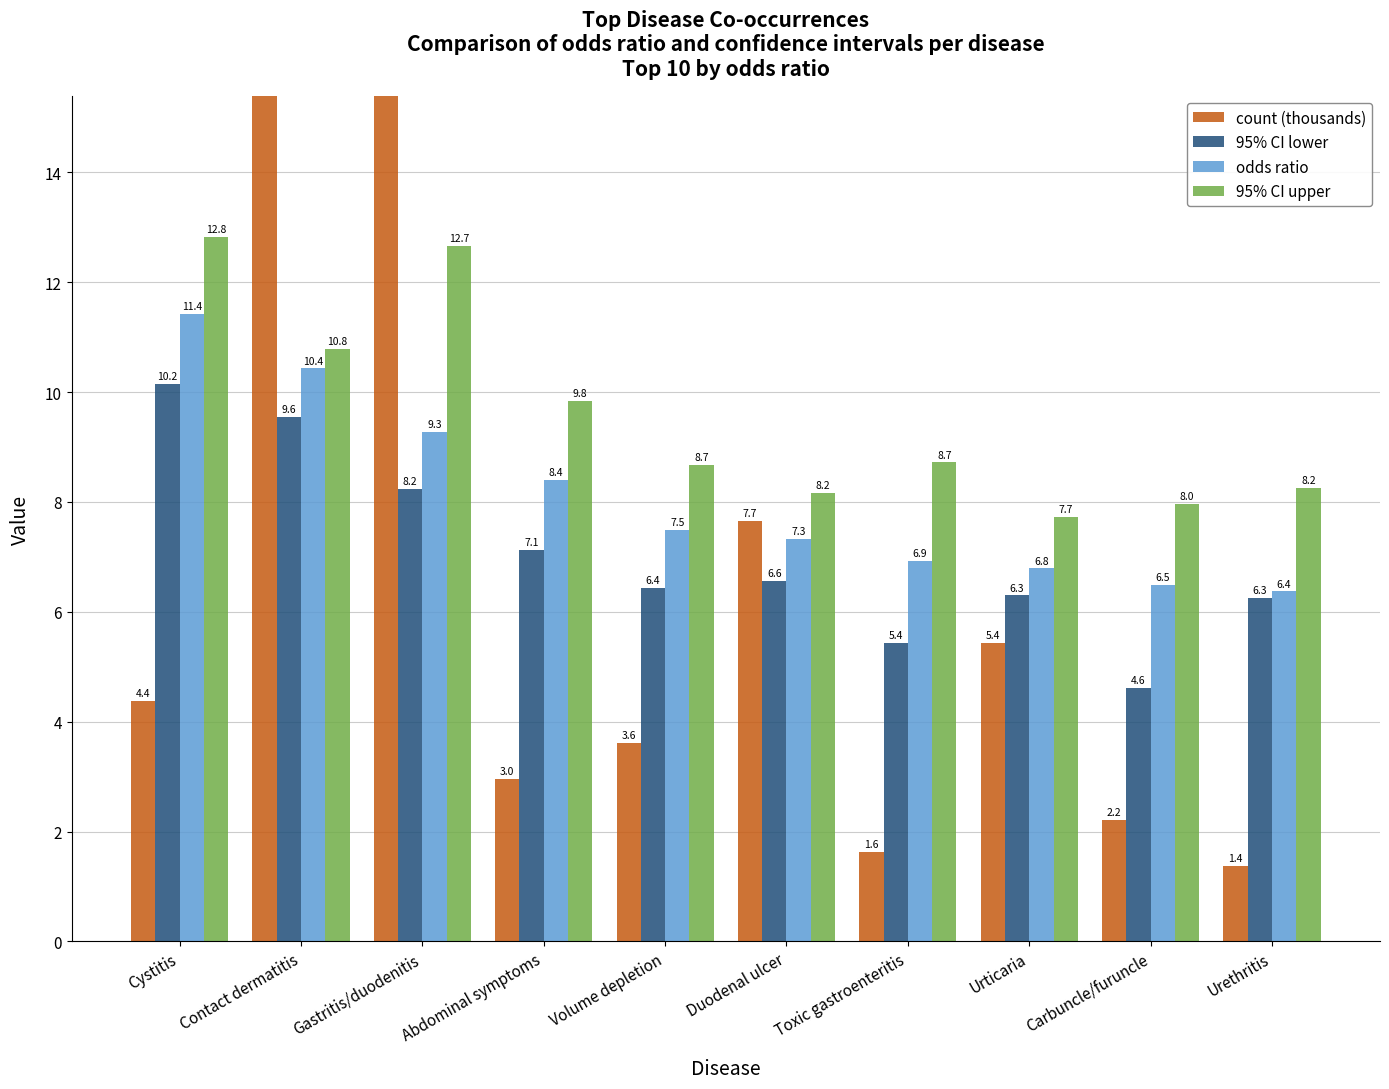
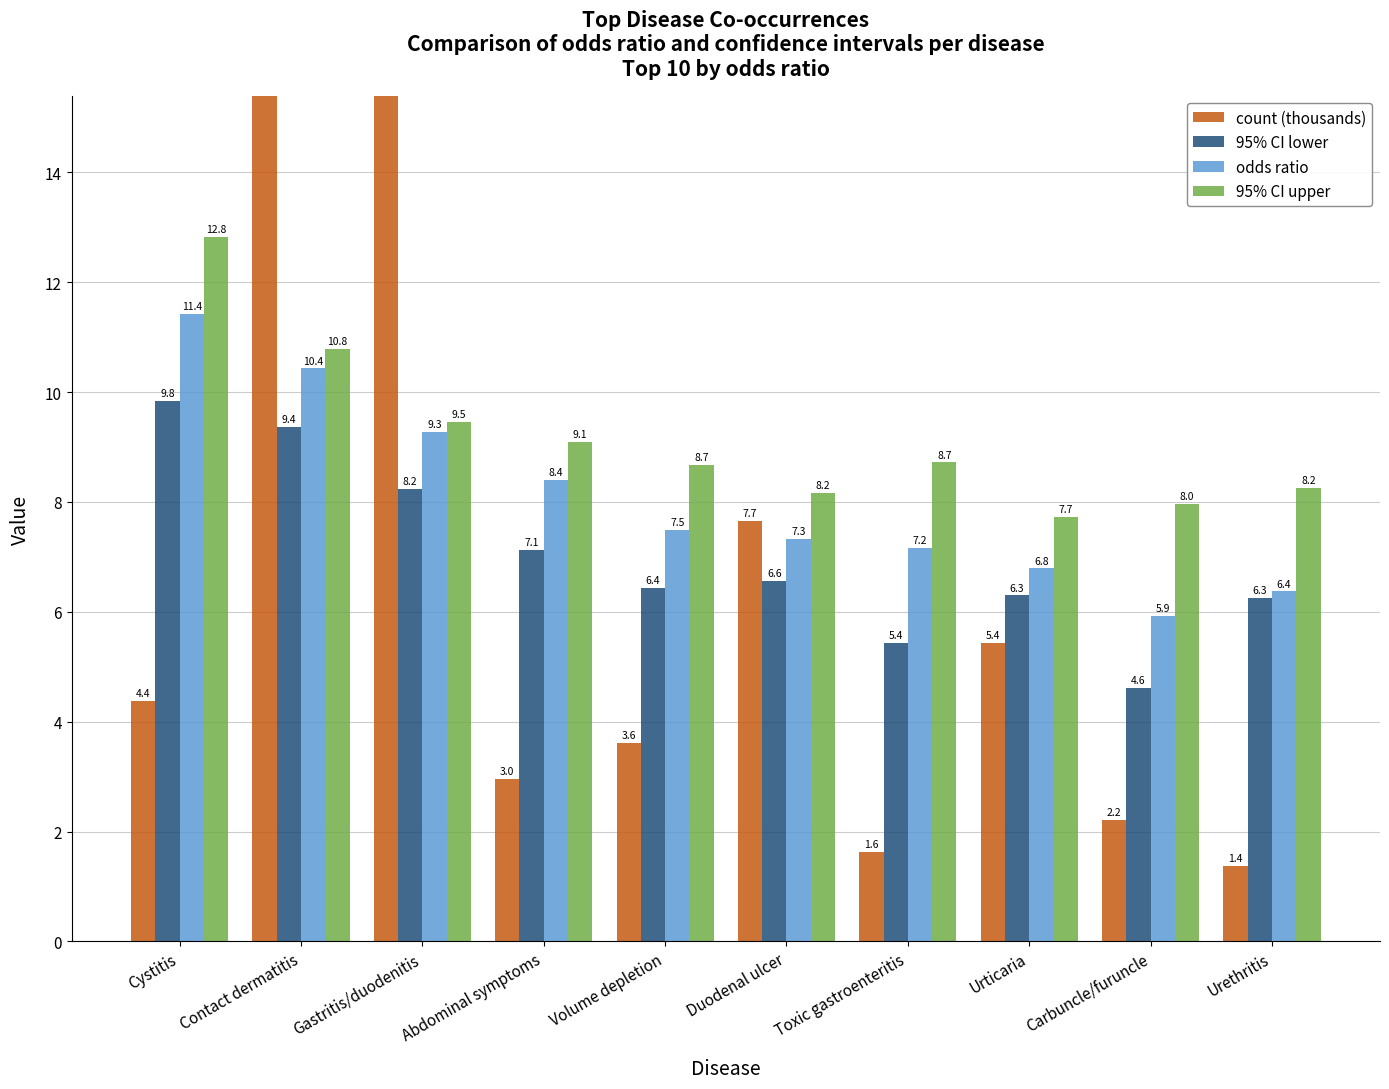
95% CI lower, Cystitis: 10.2 -> 9.8
95% CI lower, Contact dermatitis: 9.6 -> 9.4
95% CI upper, Gastritis/duodenitis: 12.7 -> 9.5
95% CI upper, Abdominal symptoms: 9.8 -> 9.1
odds ratio, Toxic gastroenteritis: 6.9 -> 7.2
odds ratio, Carbuncle/furuncle: 6.5 -> 5.9
